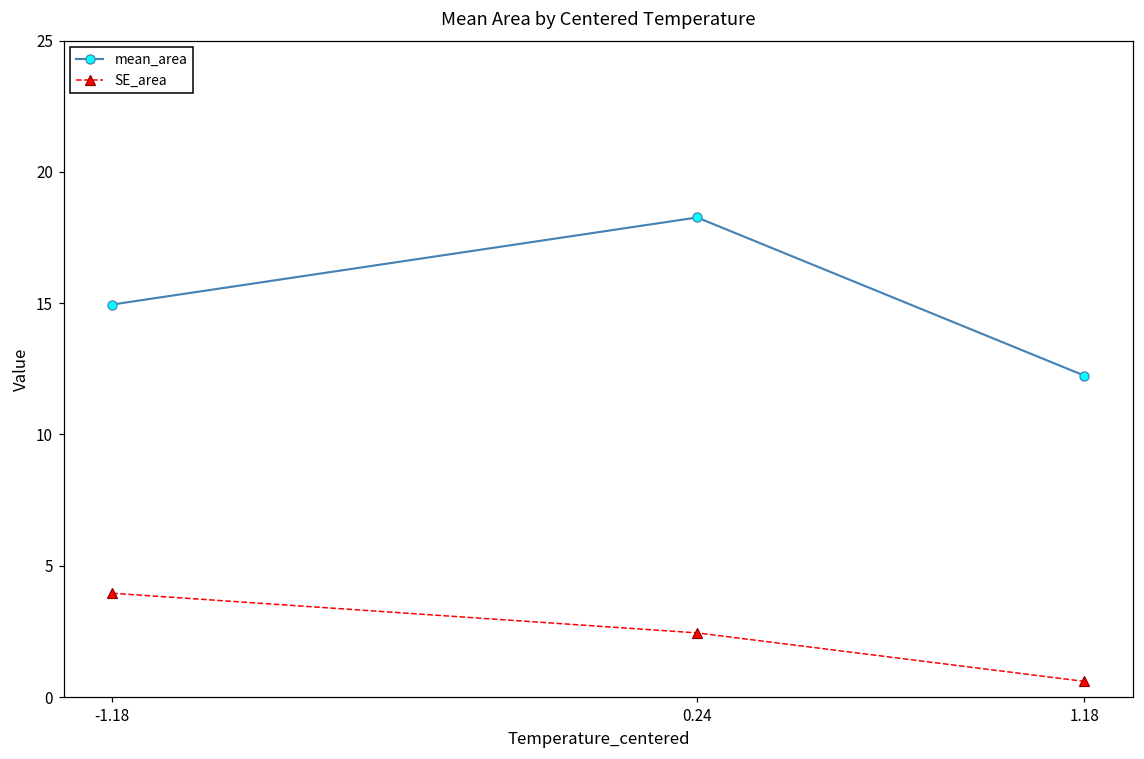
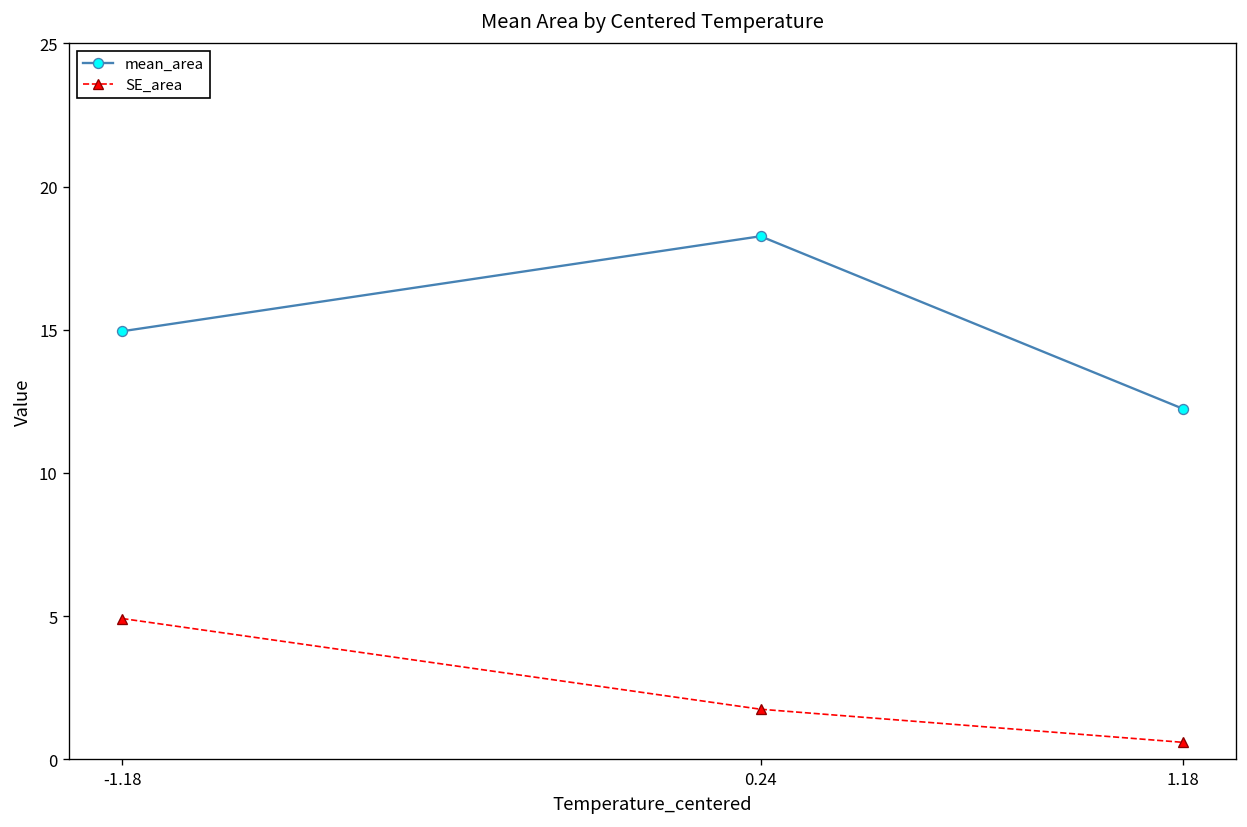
SE_area, -1.18: 4.0 -> 4.9
SE_area, 0.24: 2.4 -> 1.8
